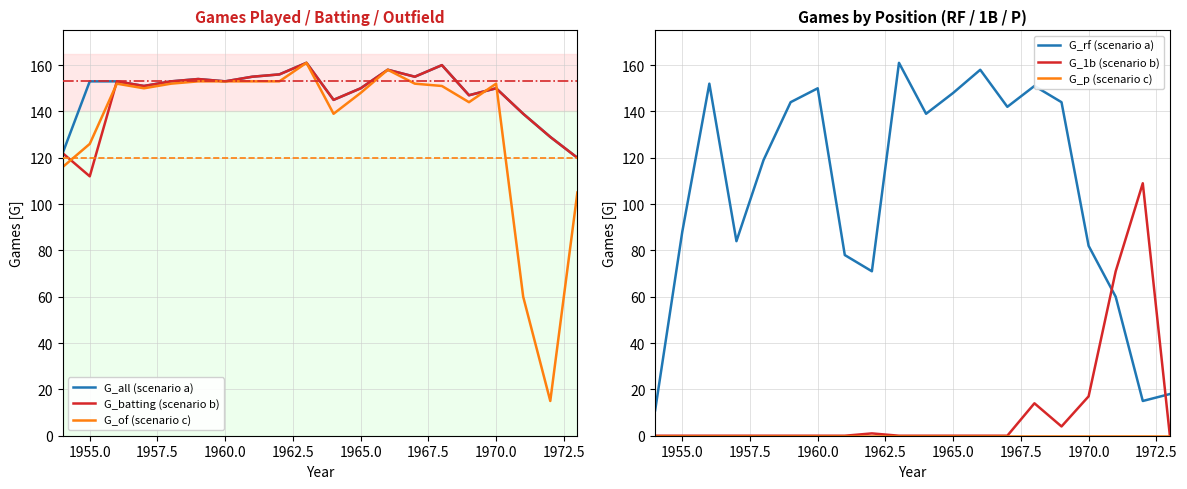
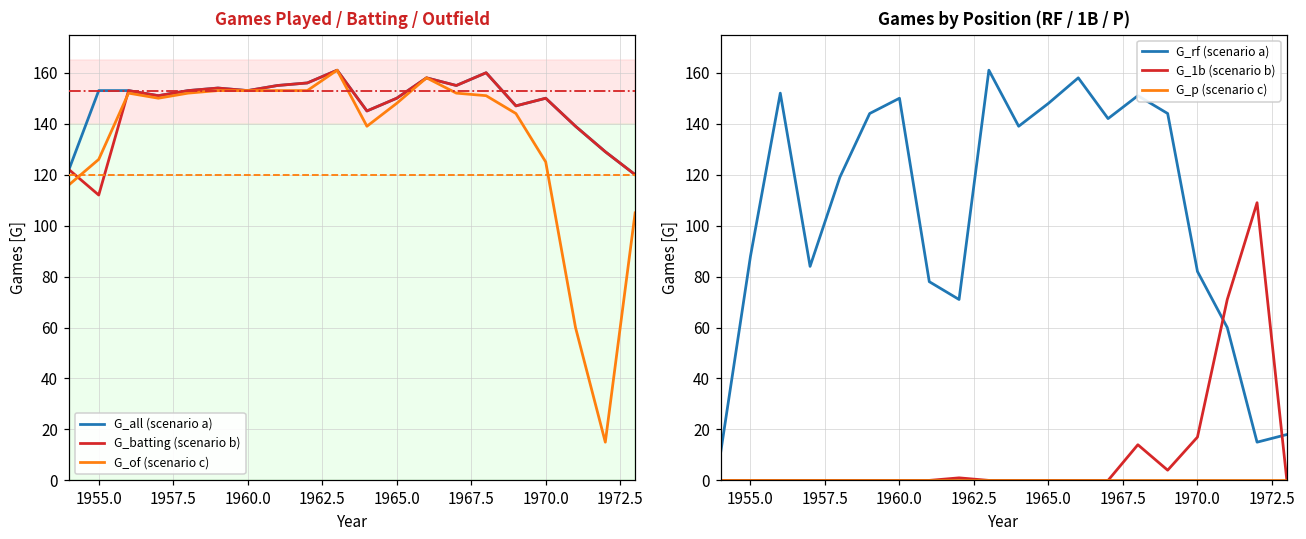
Games Played / Batting / Outfield, G_of (scenario c), 1970.0: 152 -> 125
